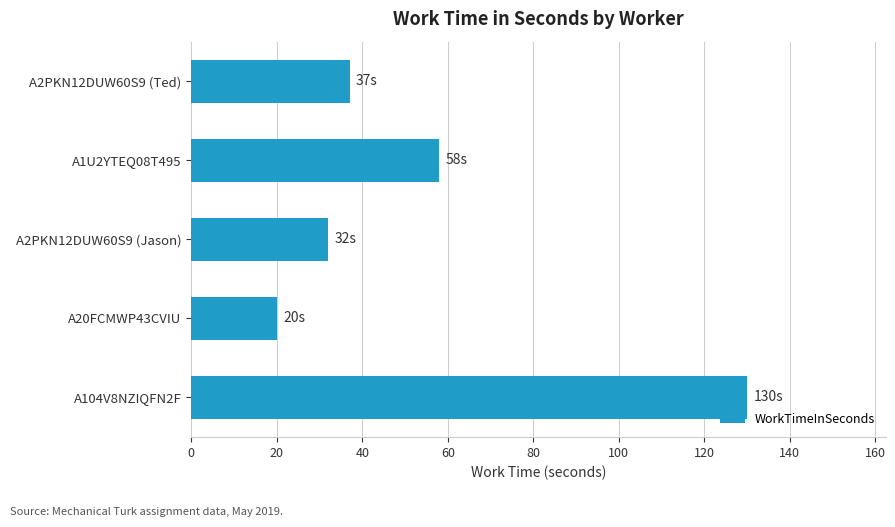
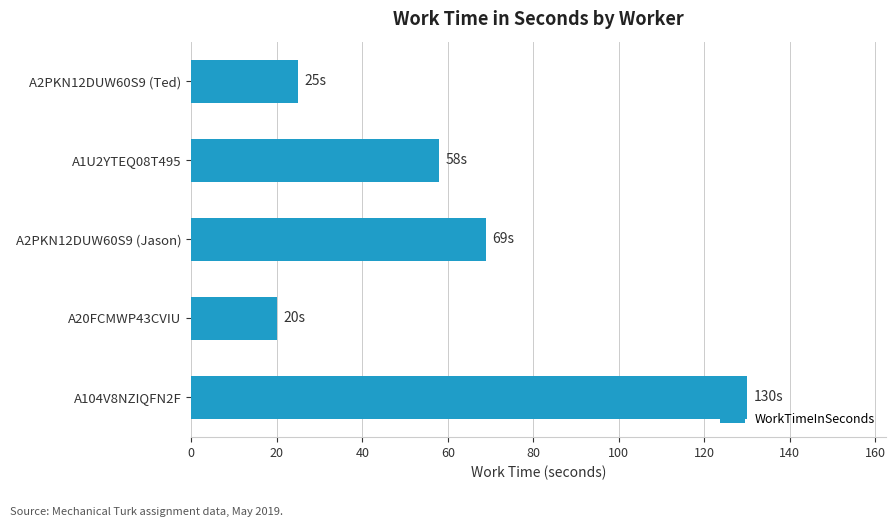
A2PKN12DUW60S9 (Ted): 37s -> 25s
A2PKN12DUW60S9 (Jason): 32s -> 69s
